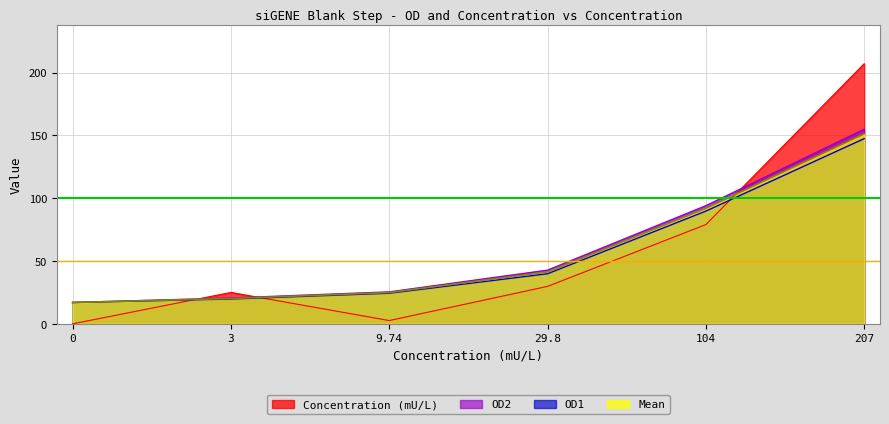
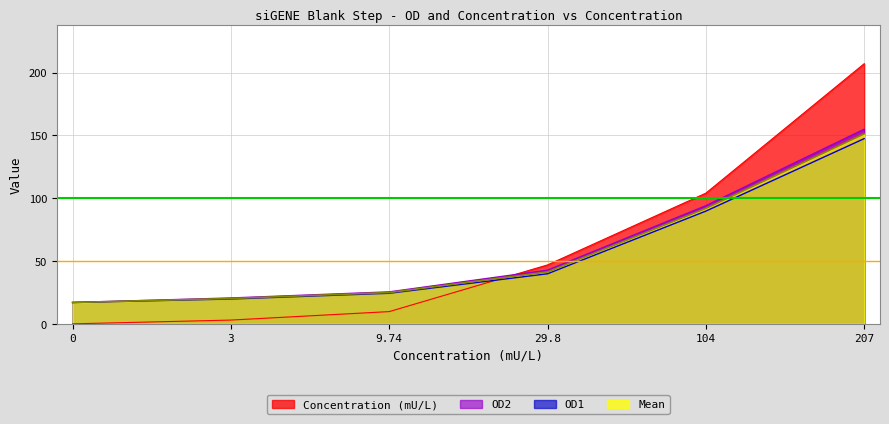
Concentration (mU/L), 3: 25 -> 3
Concentration (mU/L), 9.74: 3 -> 10
Concentration (mU/L), 29.8: 30 -> 47
Concentration (mU/L), 104: 79 -> 104
